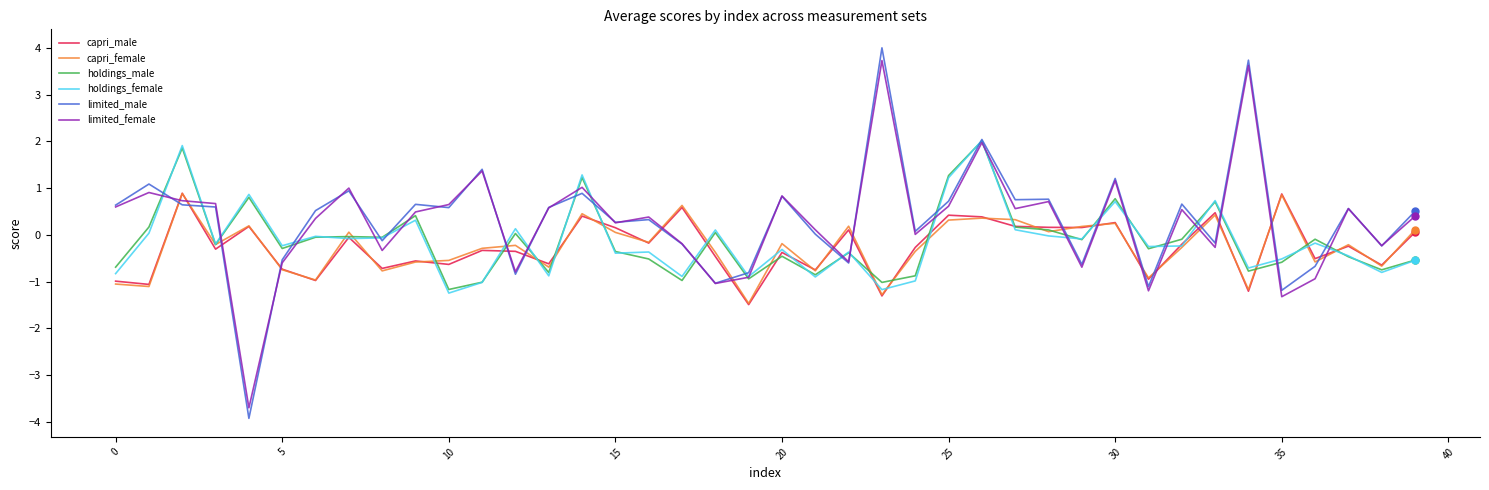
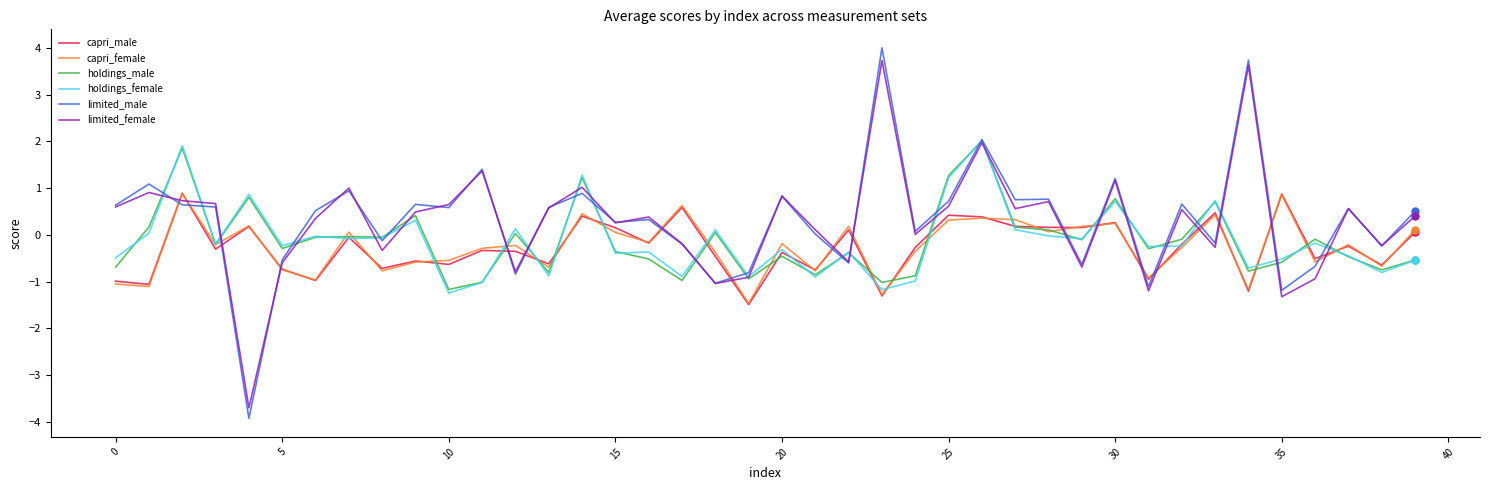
holdings_female, 0: -0.8 -> -0.5
